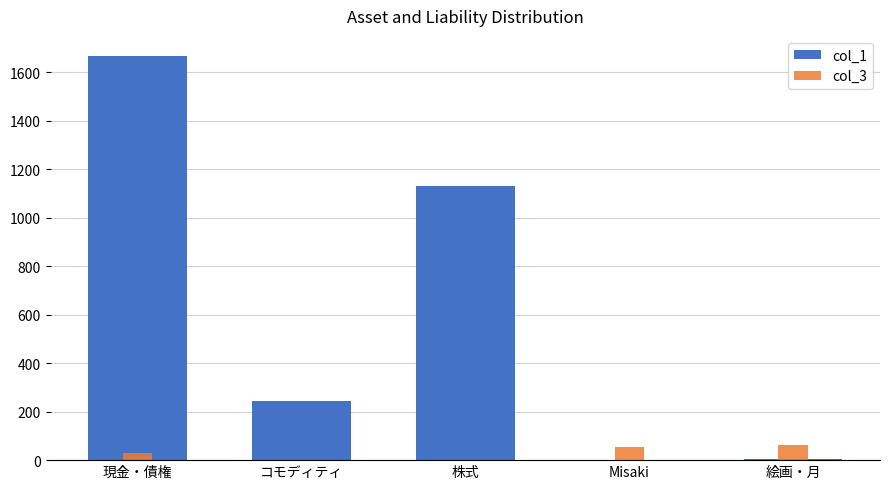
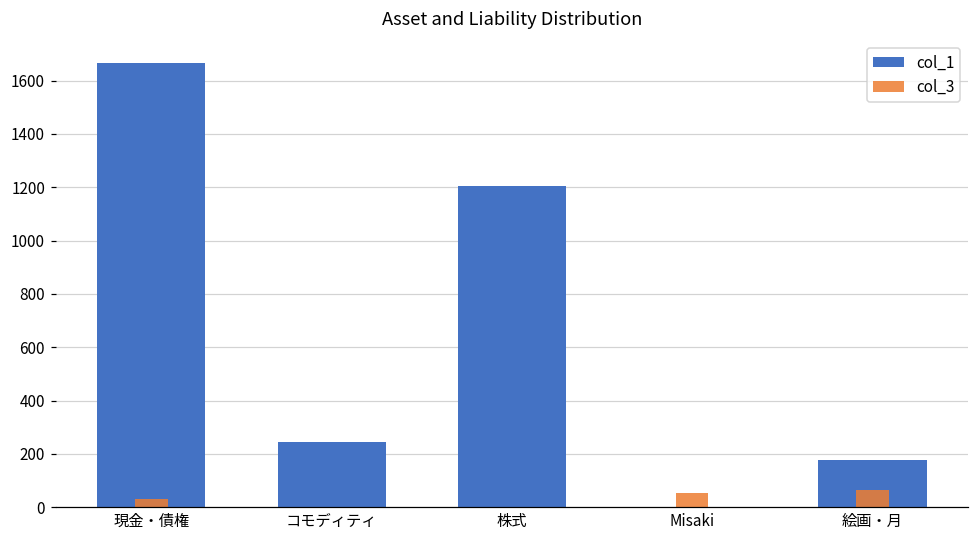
col_1, 株式: 1130 -> 1200
col_1, 絵画・月: 0 -> 180
